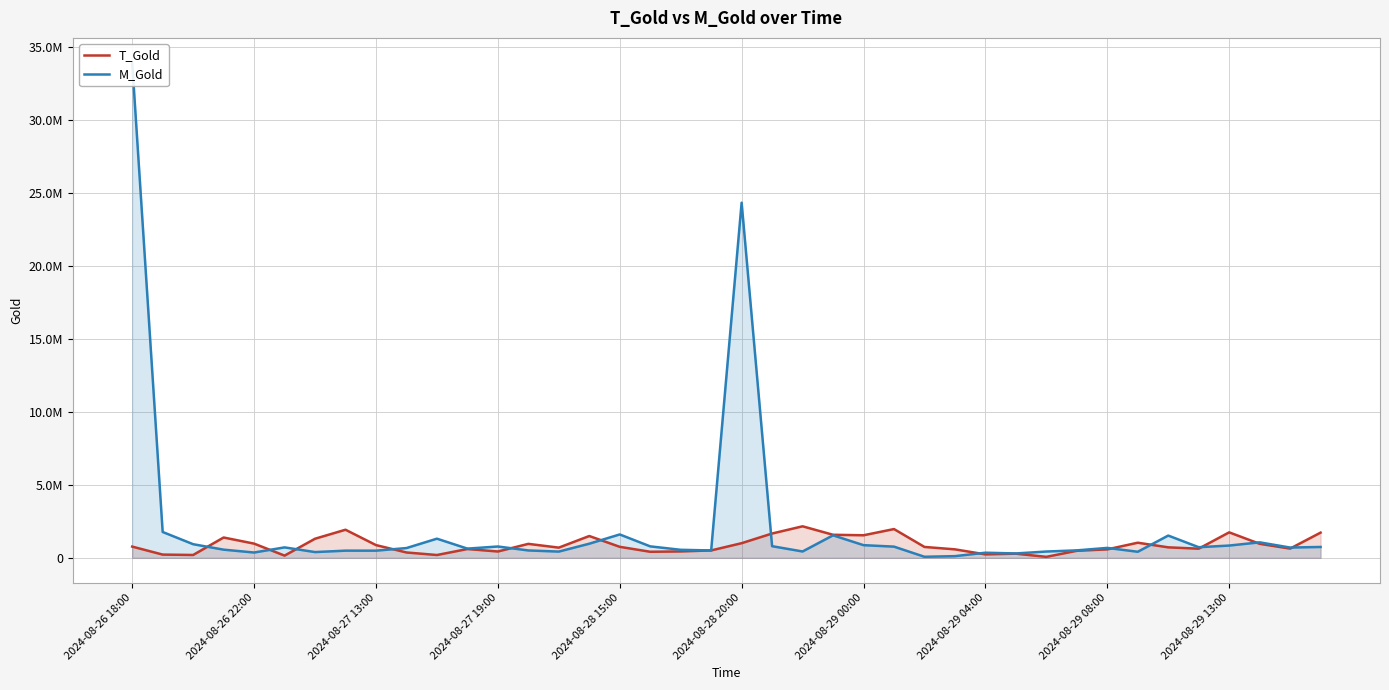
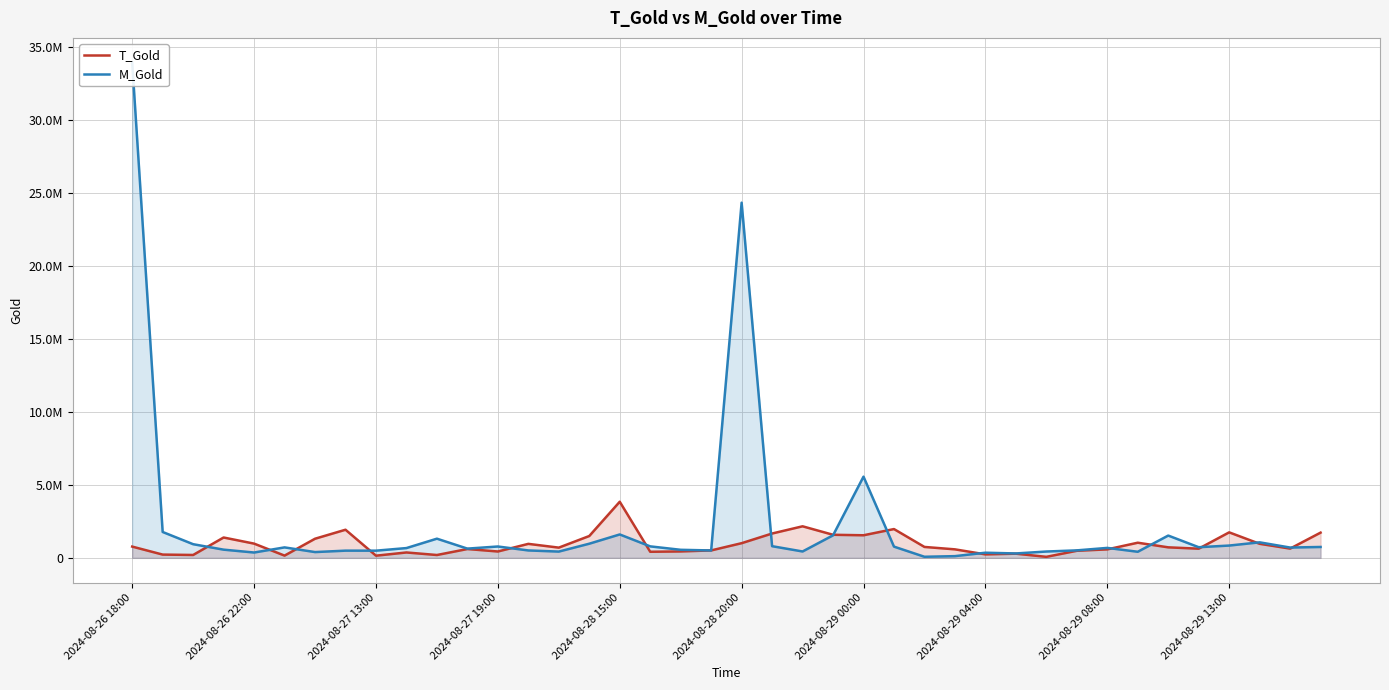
T_Gold, 2024-08-27 13:00: 900000 -> 100000
T_Gold, 2024-08-28 15:00: 800000 -> 3800000
M_Gold, 2024-08-29 00:00: 900000 -> 5600000
